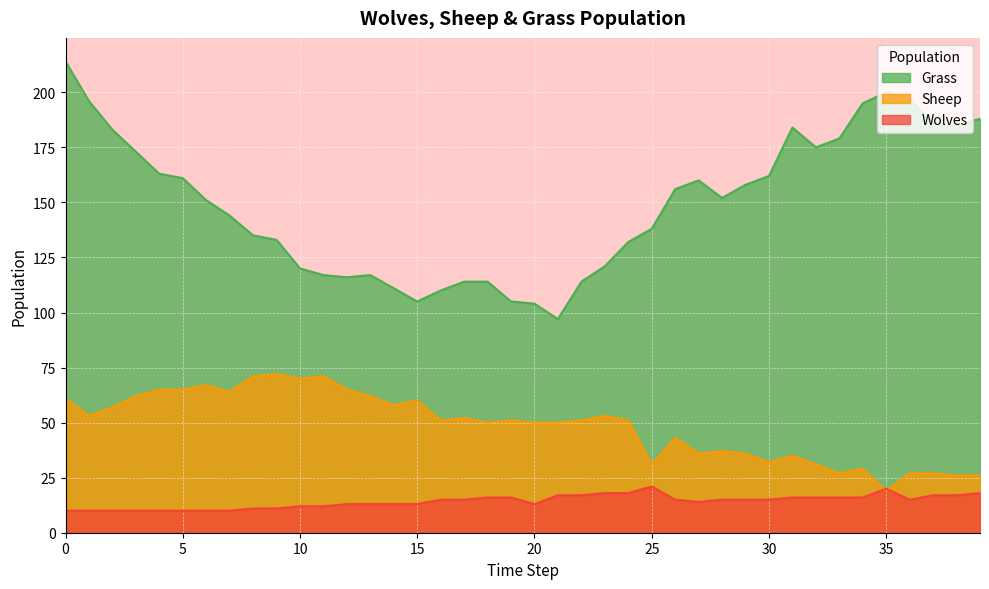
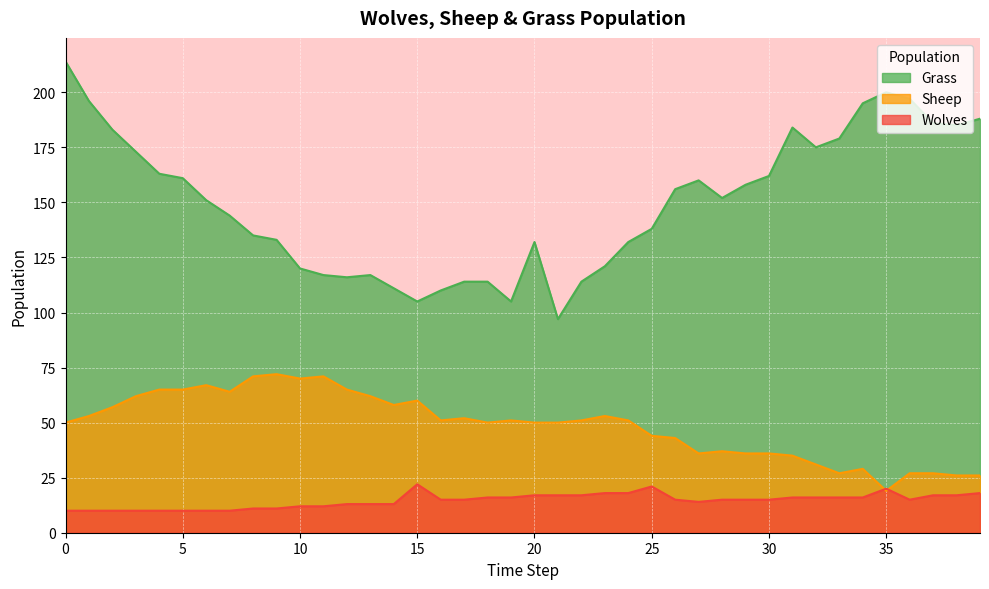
Sheep, 0: 61 -> 50
Wolves, 15: 13 -> 22
Grass, 20: 104 -> 132
Wolves, 20: 13 -> 17
Sheep, 25: 31 -> 44
Sheep, 30: 32 -> 36
